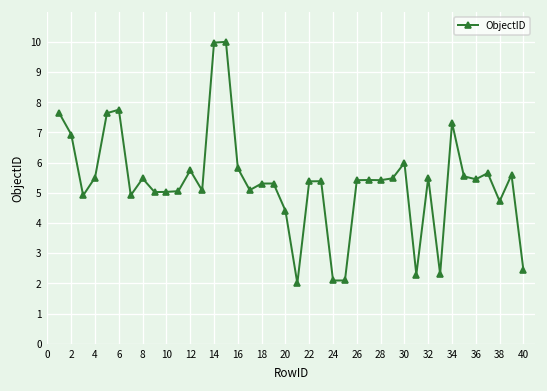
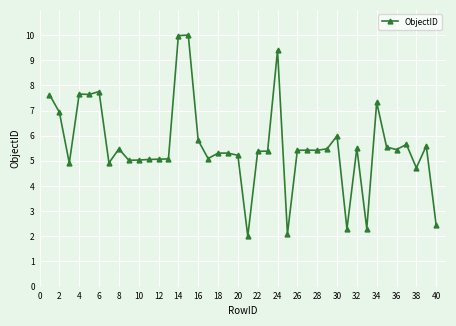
4: 5.5 -> 7.7
12: 5.7 -> 5.1
20: 4.4 -> 5.2
24: 2.1 -> 9.4
